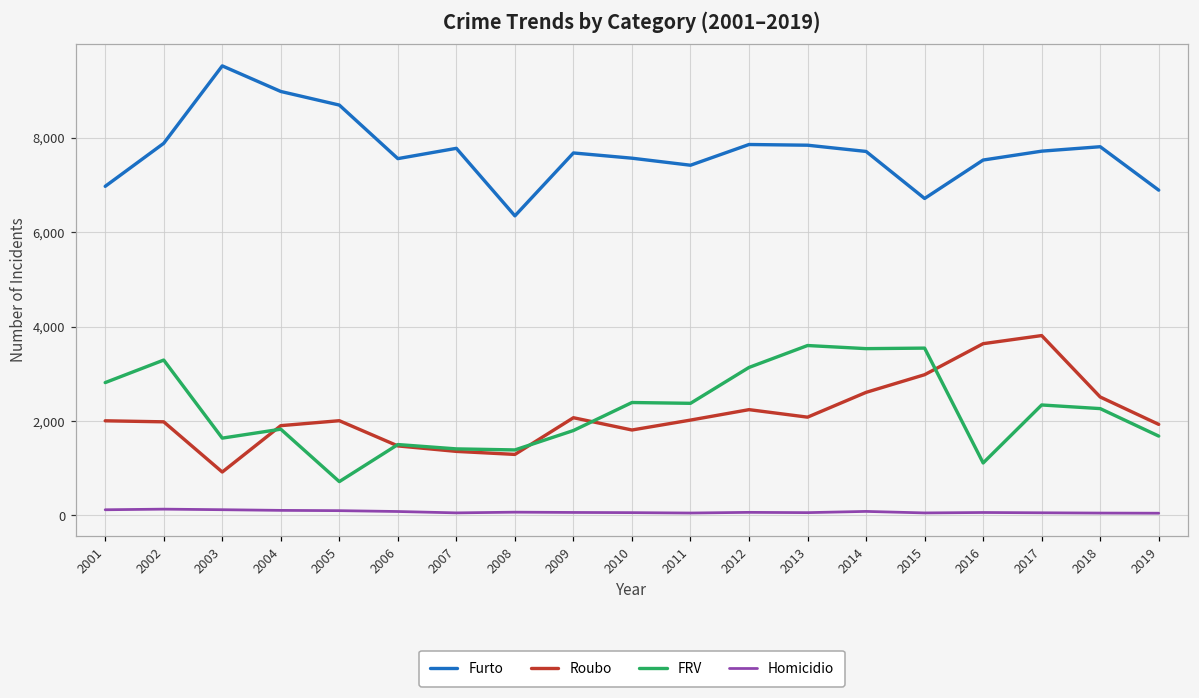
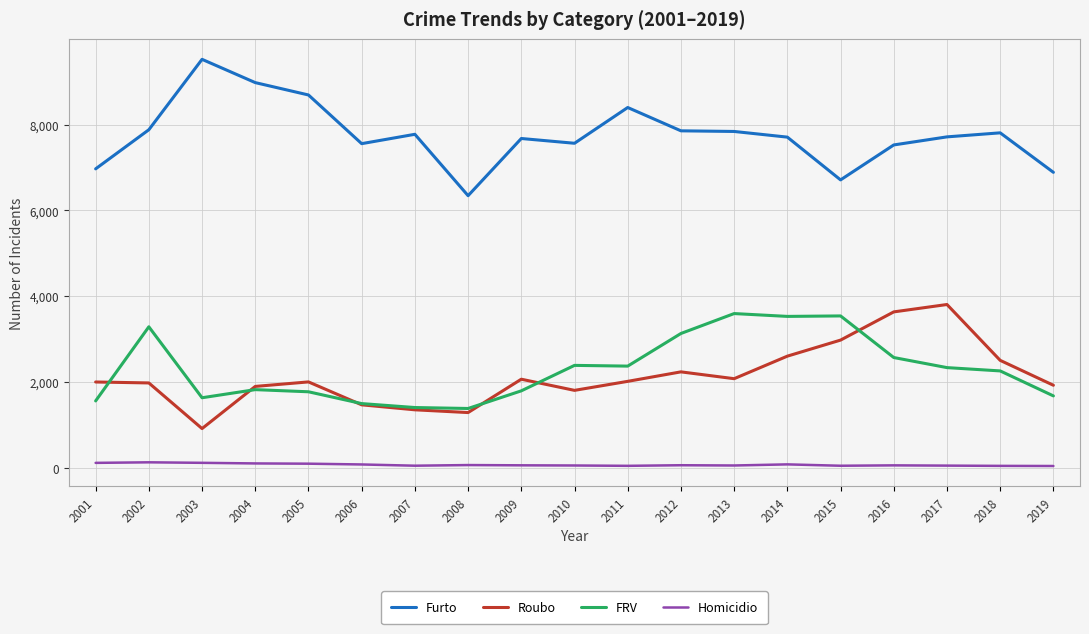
FRV, 2001: 2,800 -> 1,600
FRV, 2005: 700 -> 1,800
Furto, 2011: 7,400 -> 8,400
FRV, 2016: 1,100 -> 2,600
